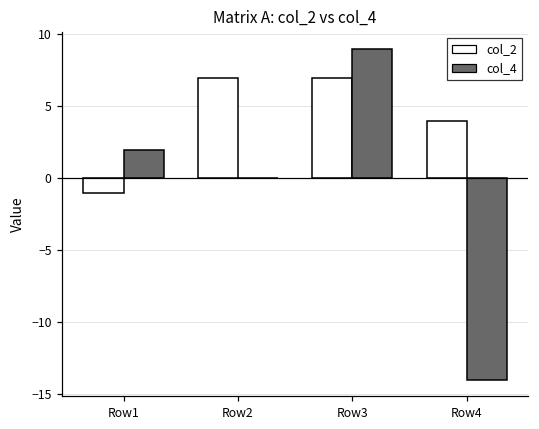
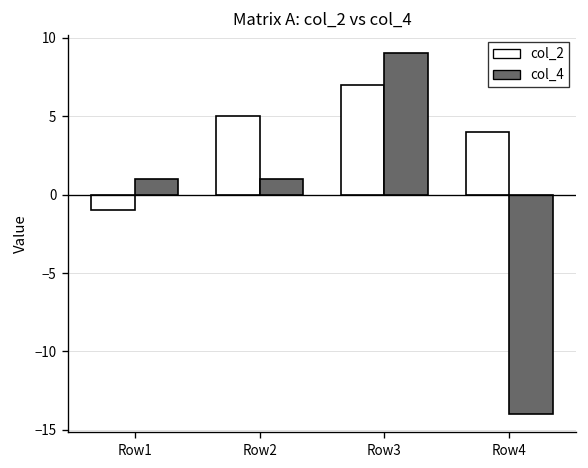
col_4, Row1: 2 -> 1
col_2, Row2: 7 -> 5
col_4, Row2: 0 -> 1
